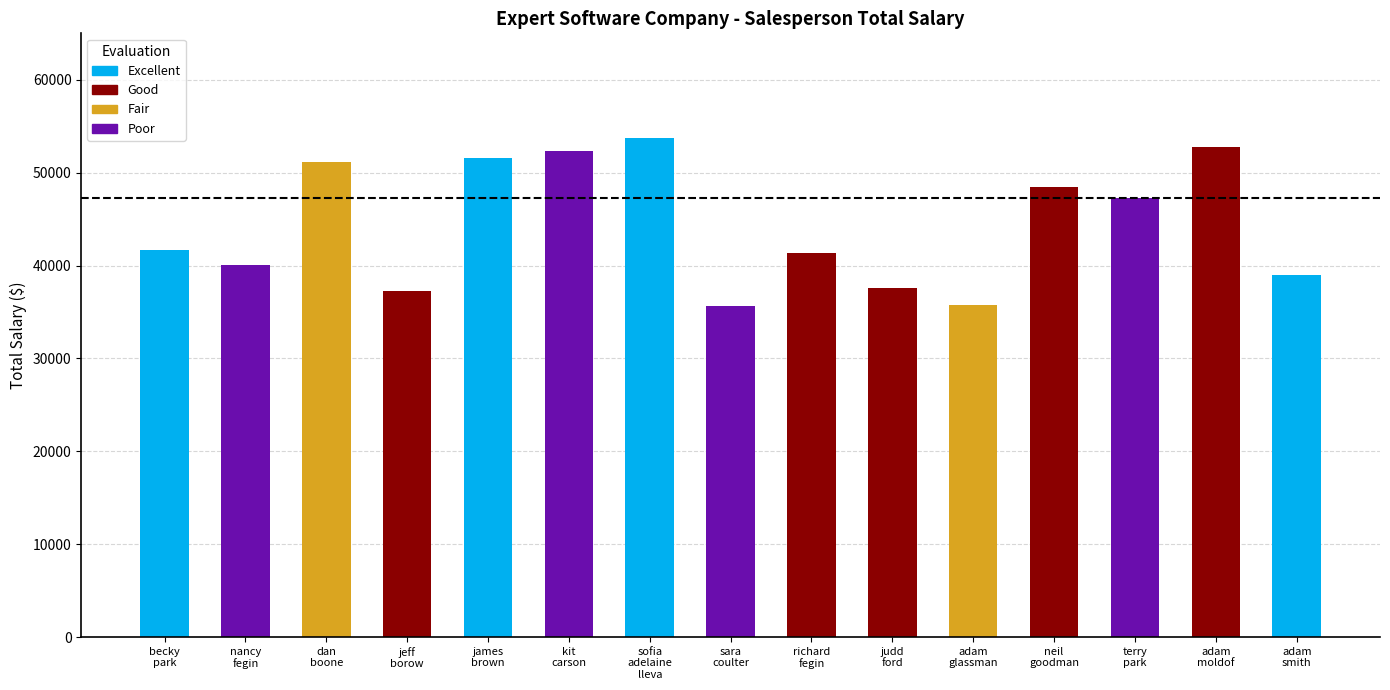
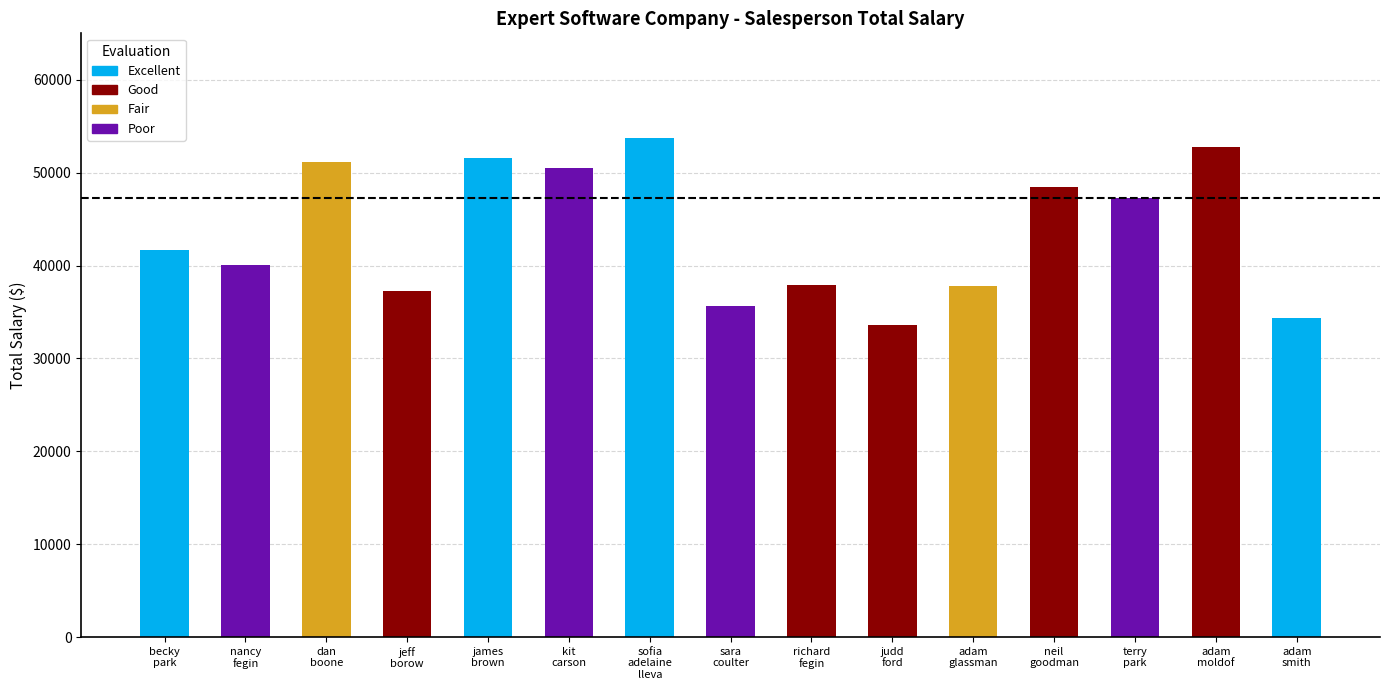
kit carson: 52000 -> 51000
richard fegin: 41000 -> 38000
judd ford: 38000 -> 34000
adam glassman: 36000 -> 38000
adam smith: 39000 -> 34000
